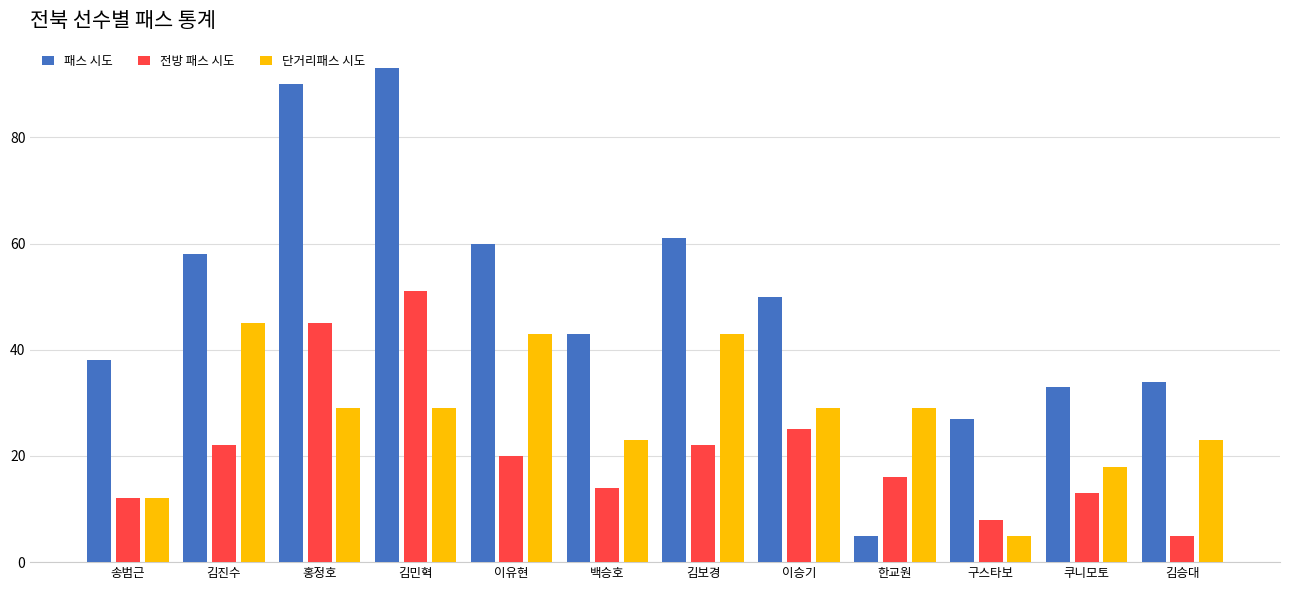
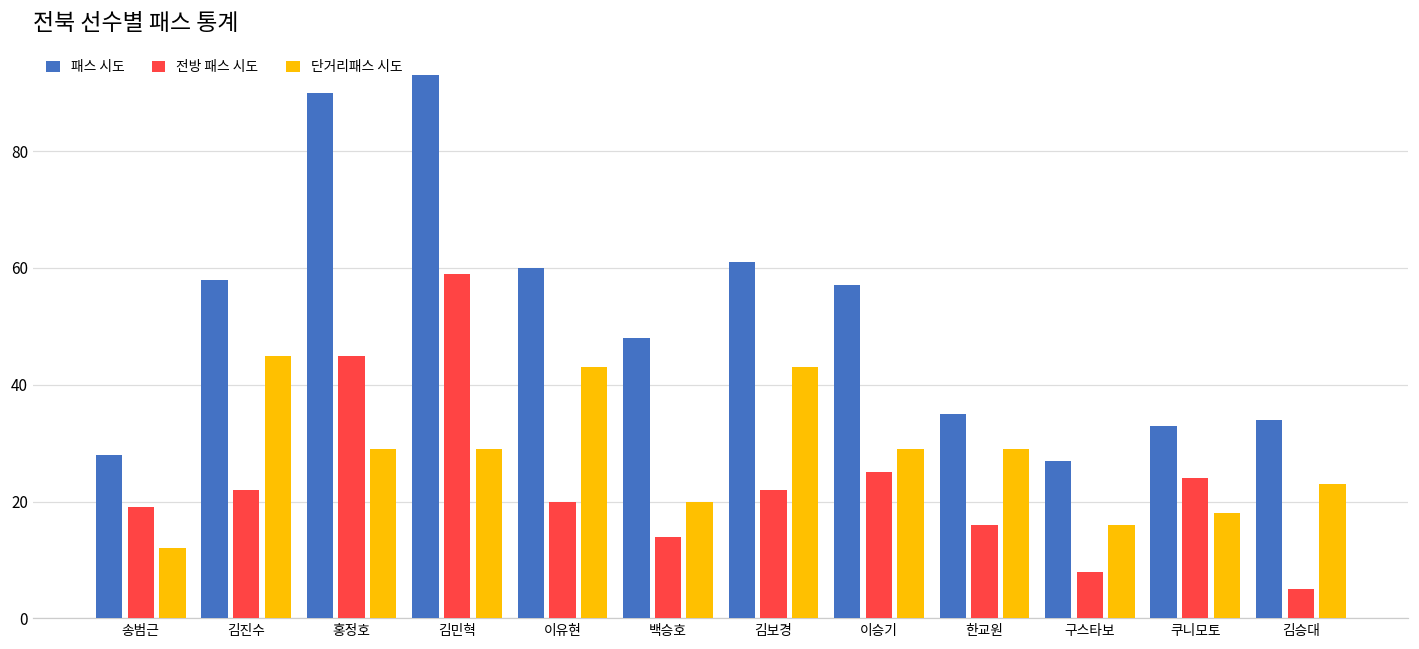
패스 시도, 송범근: 38 -> 28
전방 패스 시도, 송범근: 12 -> 19
전방 패스 시도, 김민혁: 51 -> 59
패스 시도, 백승호: 43 -> 48
단거리패스 시도, 백승호: 23 -> 20
패스 시도, 이승기: 50 -> 57
패스 시도, 한교원: 5 -> 35
단거리패스 시도, 구스타보: 5 -> 16
전방 패스 시도, 쿠니모토: 13 -> 24
